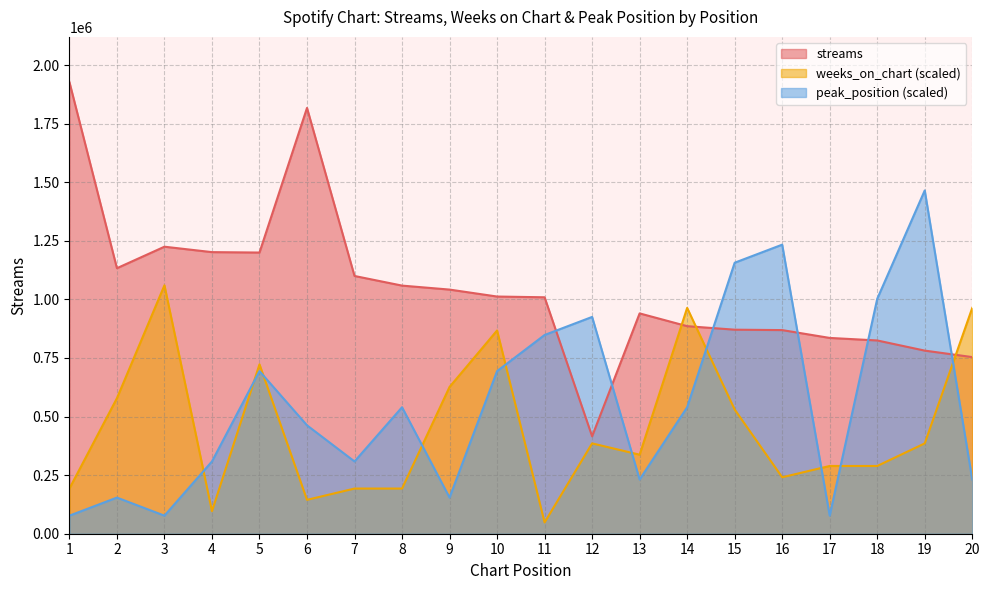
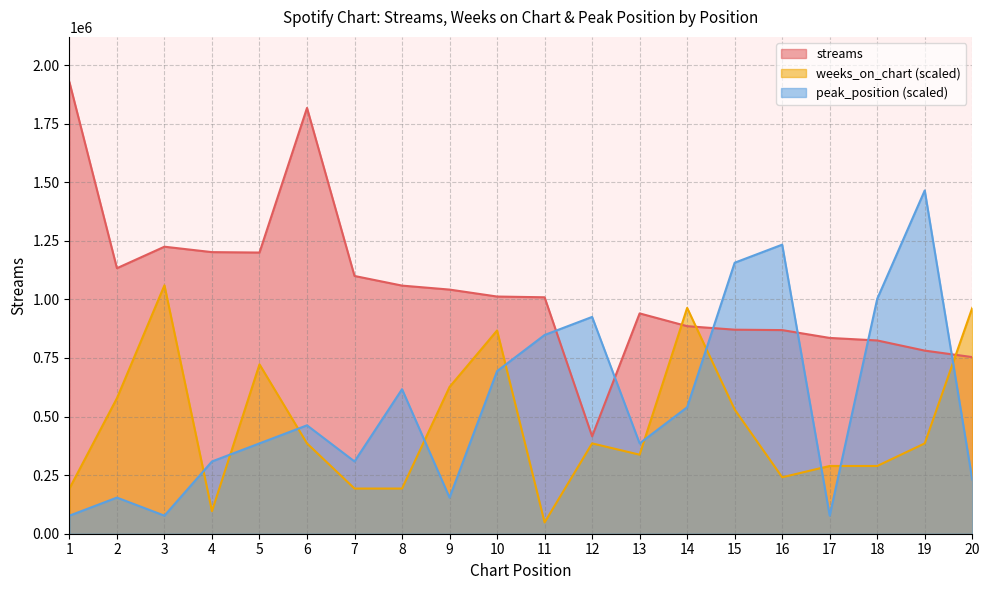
peak_position (scaled), 5: 690000 -> 390000
weeks_on_chart (scaled), 6: 140000 -> 390000
peak_position (scaled), 8: 540000 -> 620000
peak_position (scaled), 13: 230000 -> 390000
